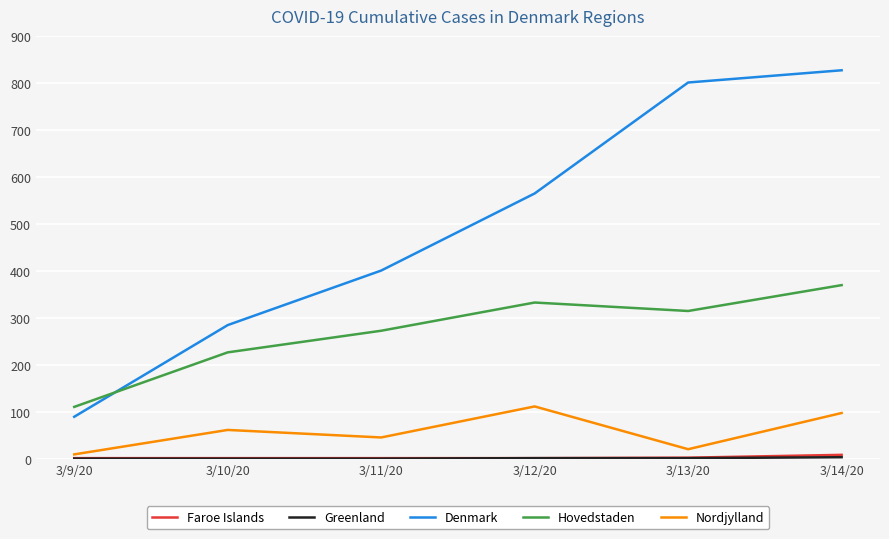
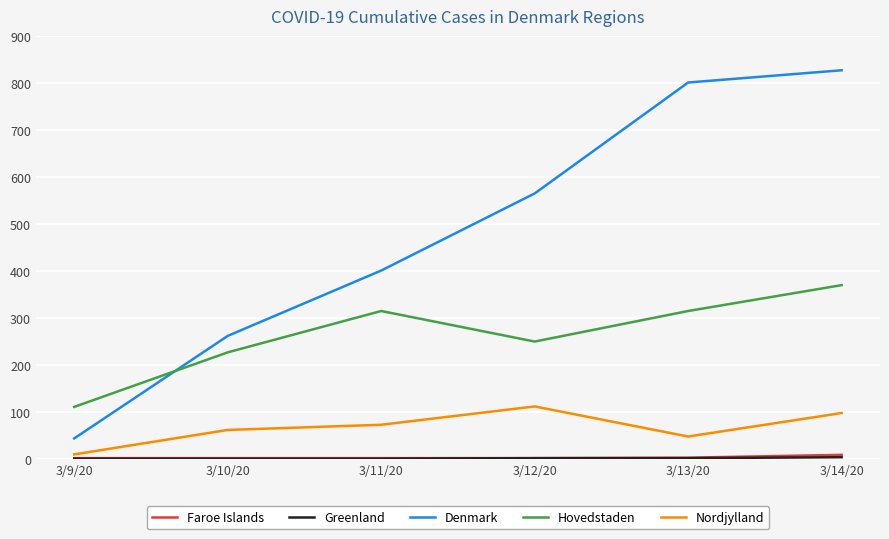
Denmark, 3/9/20: 90 -> 40
Denmark, 3/10/20: 290 -> 260
Hovedstaden, 3/11/20: 270 -> 320
Nordjylland, 3/11/20: 50 -> 70
Hovedstaden, 3/12/20: 330 -> 250
Nordjylland, 3/13/20: 20 -> 50
